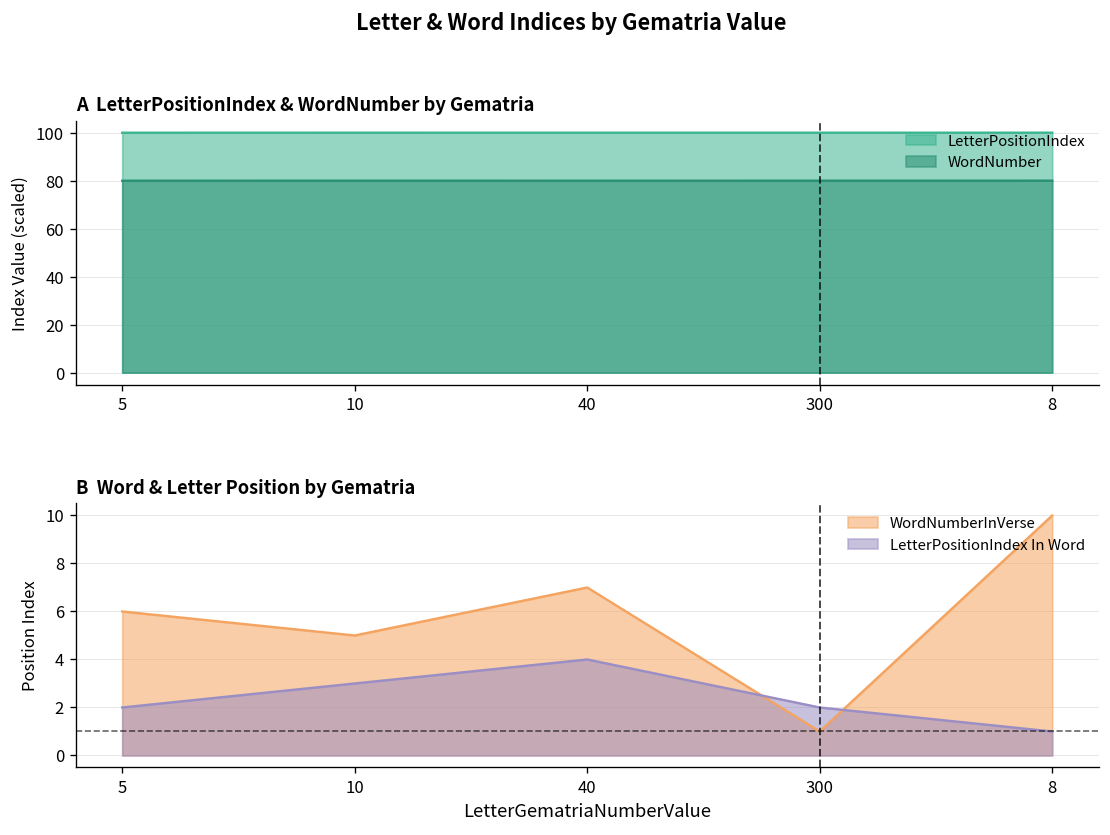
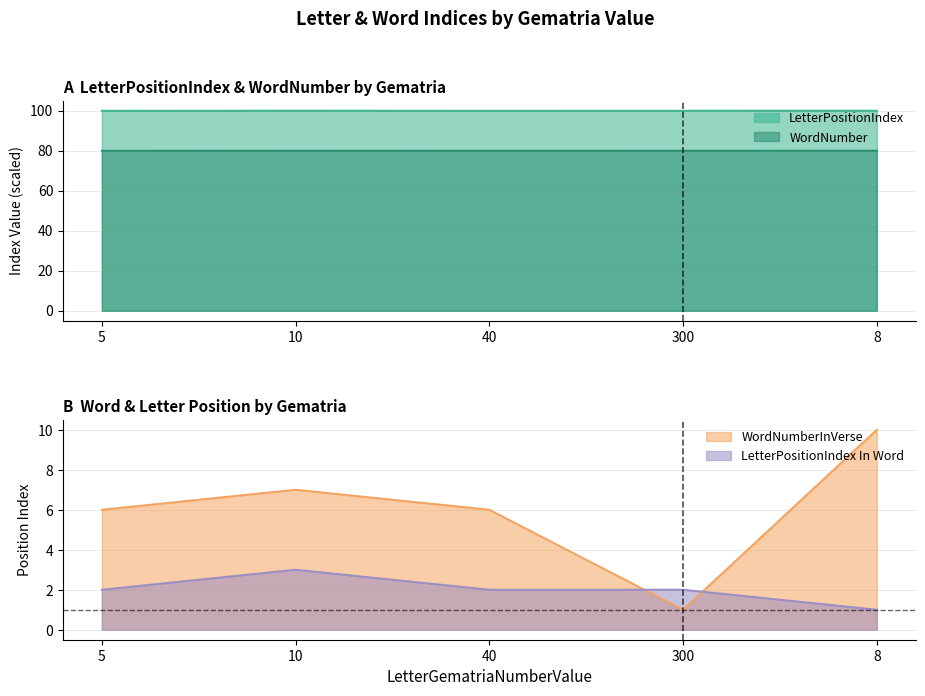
B Word & Letter Position by Gematria, WordNumberInVerse, 10: 5 -> 7
B Word & Letter Position by Gematria, WordNumberInVerse, 40: 7 -> 6
B Word & Letter Position by Gematria, LetterPositionIndex In Word, 40: 4 -> 2
